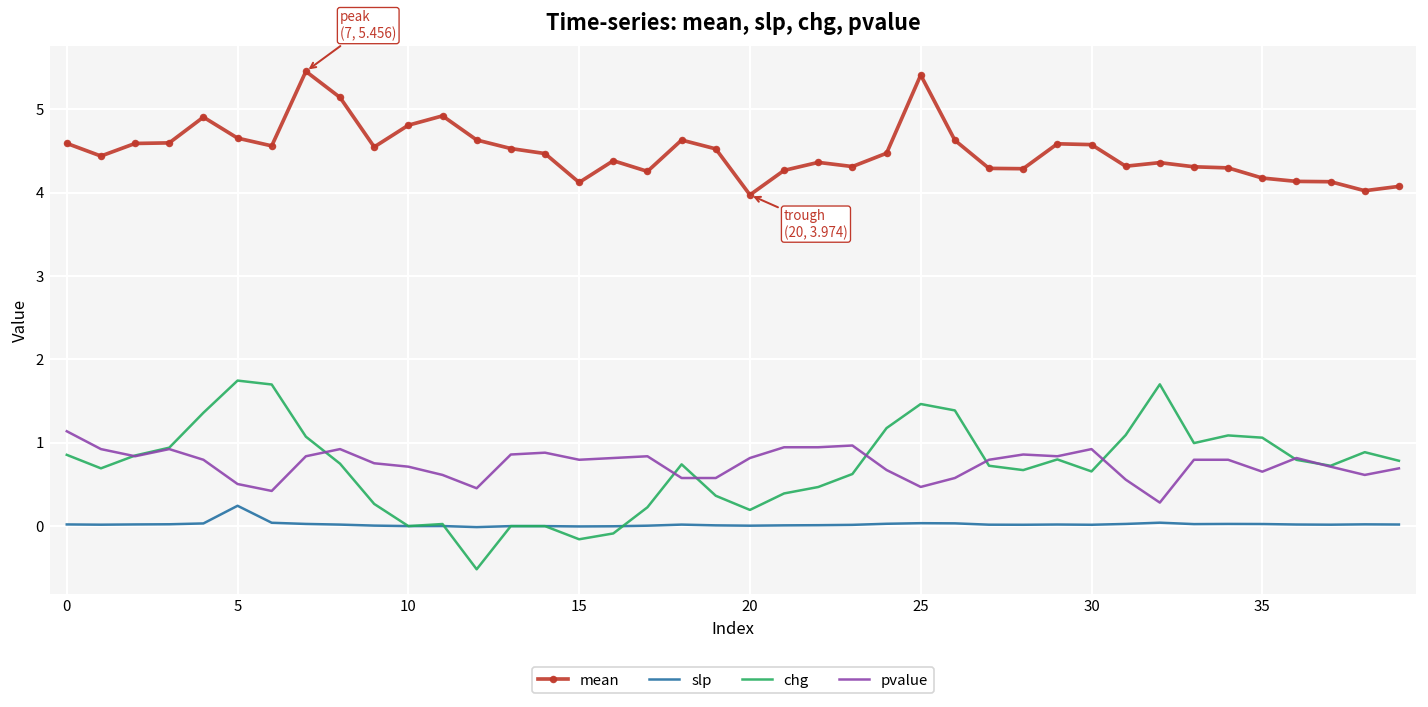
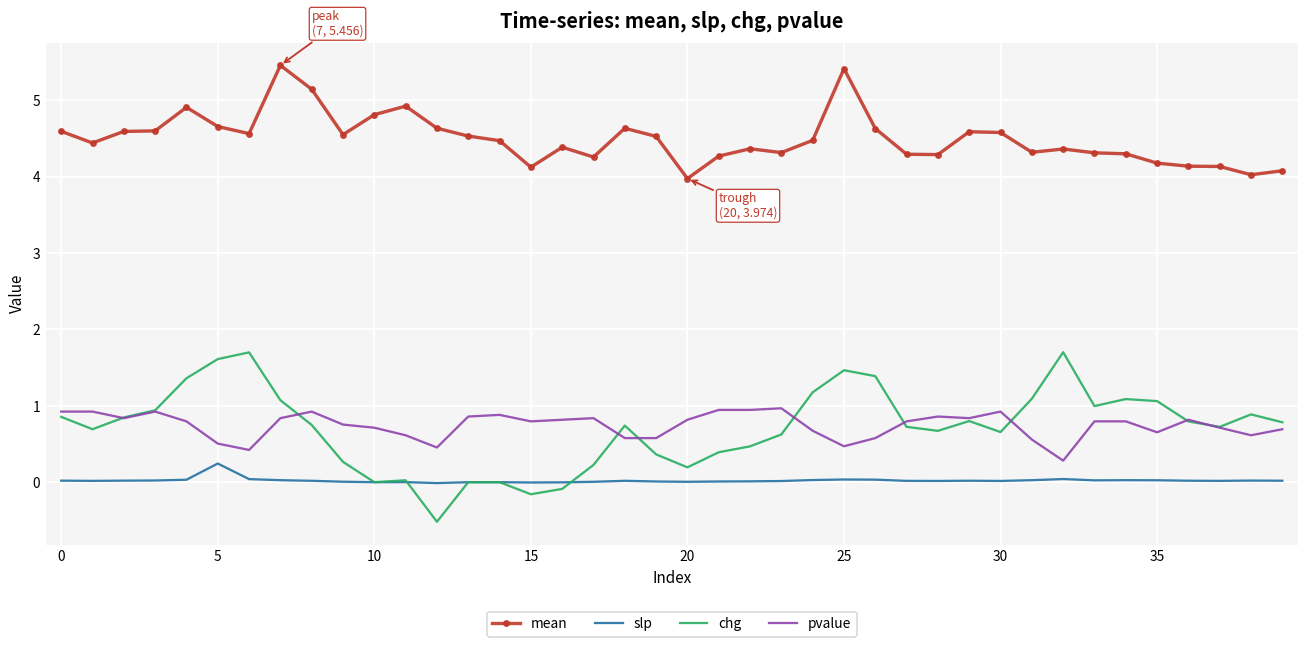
pvalue, 0: 1.1 -> 0.9
chg, 5: 1.7 -> 1.6
